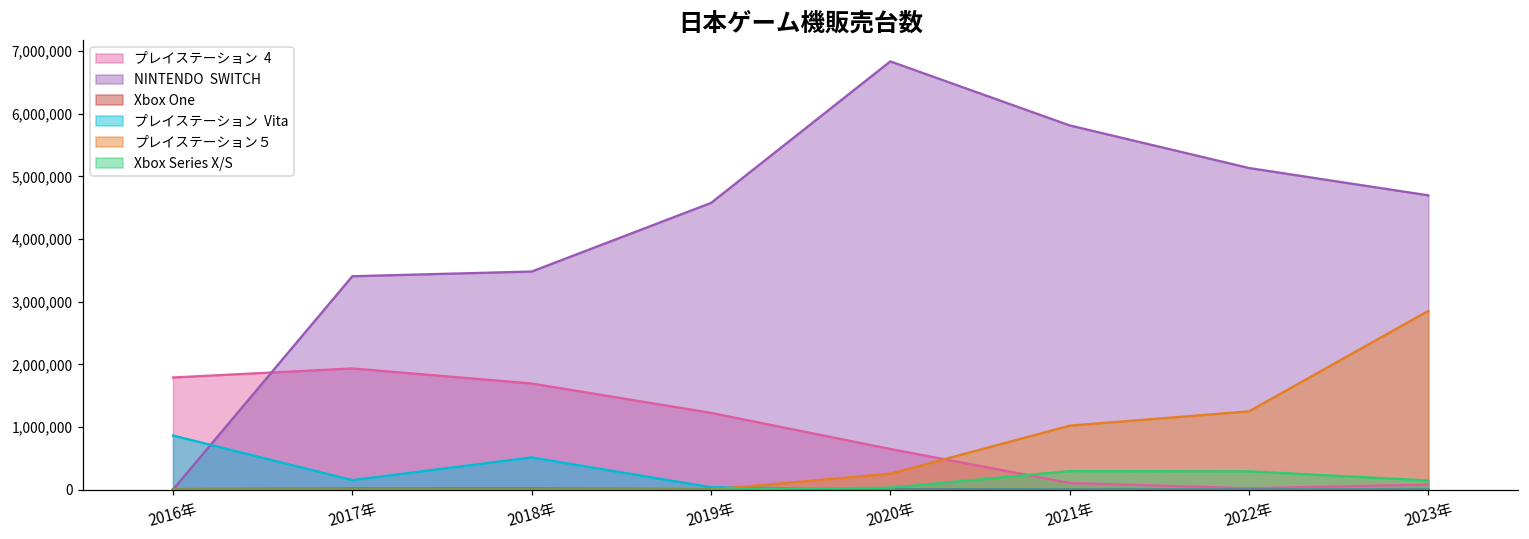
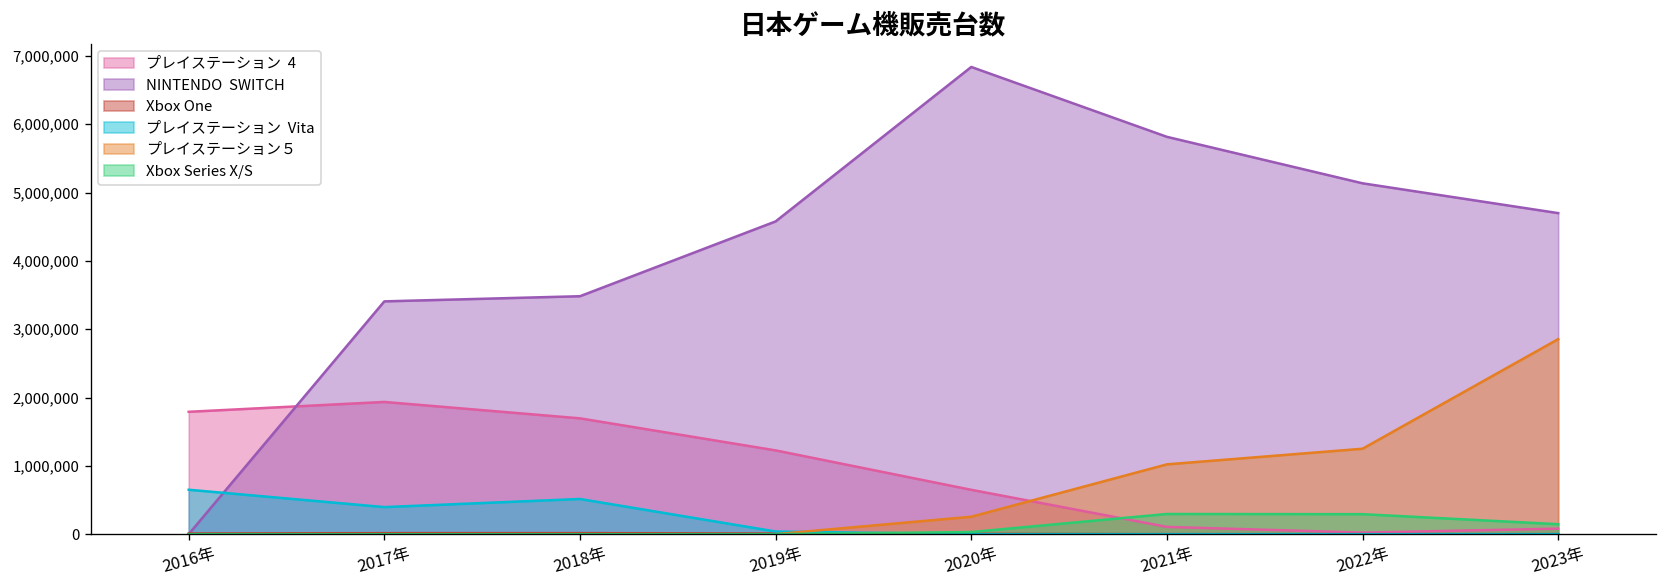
プレイステーション Vita, 2016年: 900,000 -> 700,000
プレイステーション Vita, 2017年: 200,000 -> 400,000
